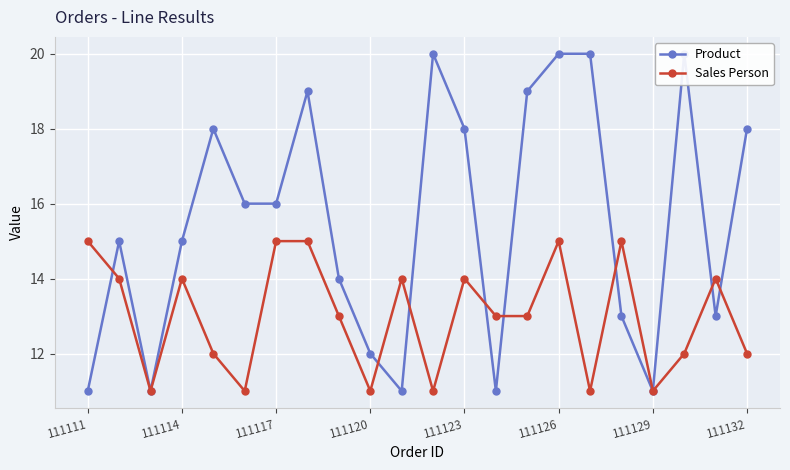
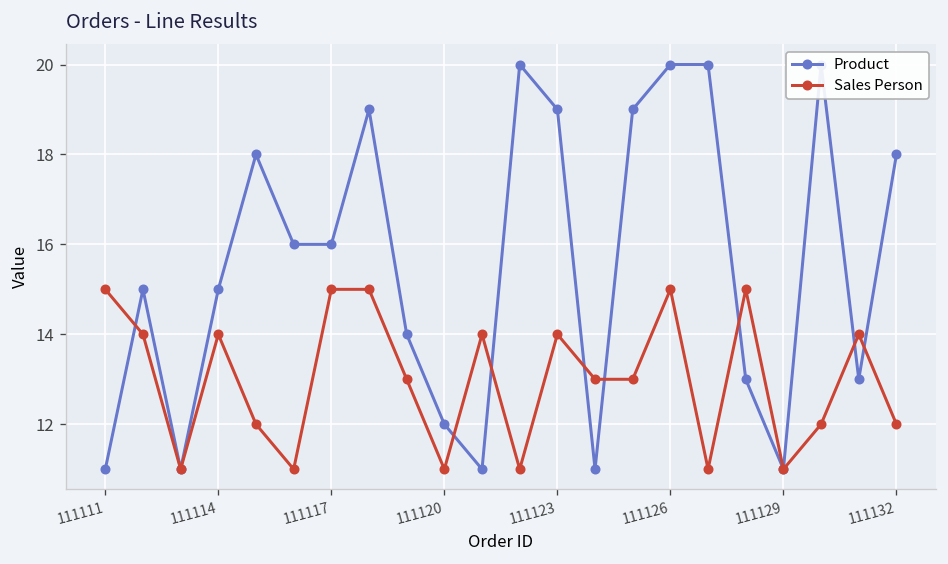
Product, 111123: 18 -> 19
